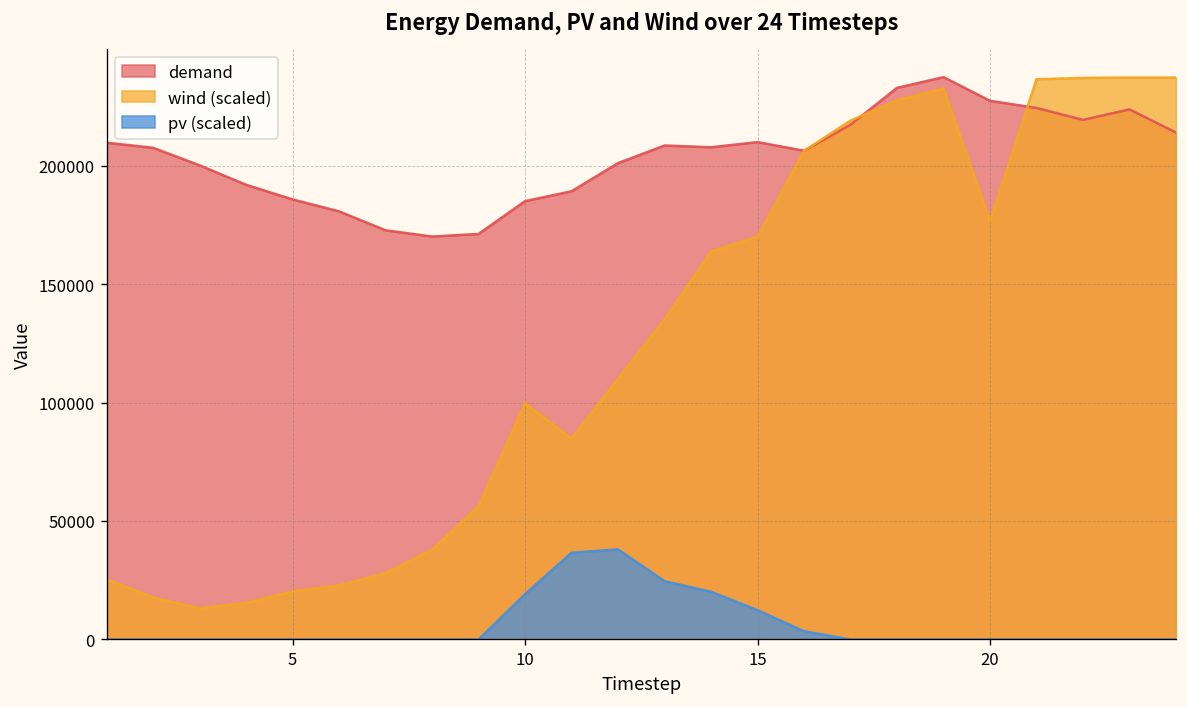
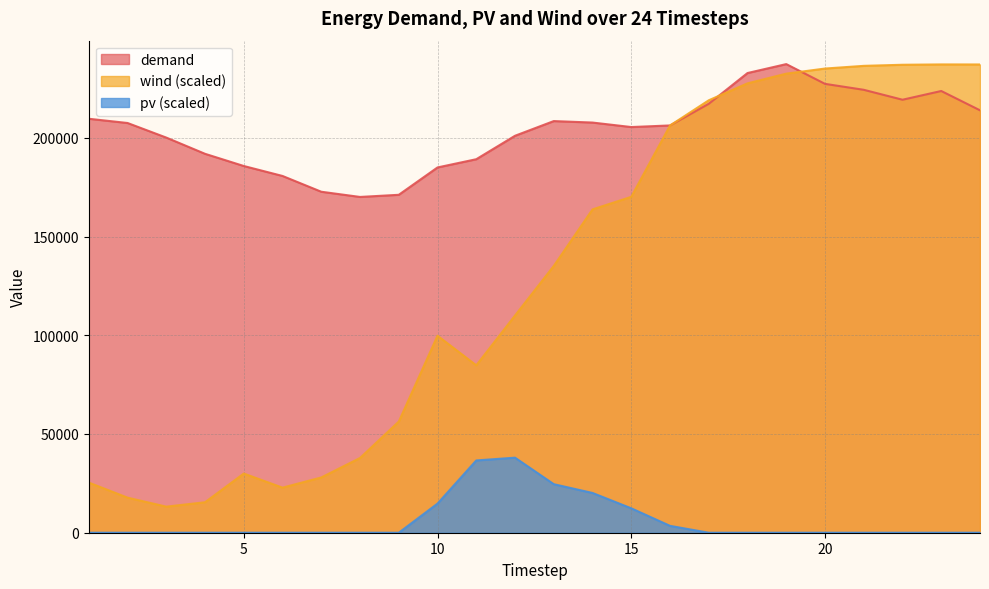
wind (scaled), 5: 20000 -> 30000
pv (scaled), 10: 19000 -> 15000
demand, 15: 210000 -> 205000
wind (scaled), 20: 177000 -> 235000
